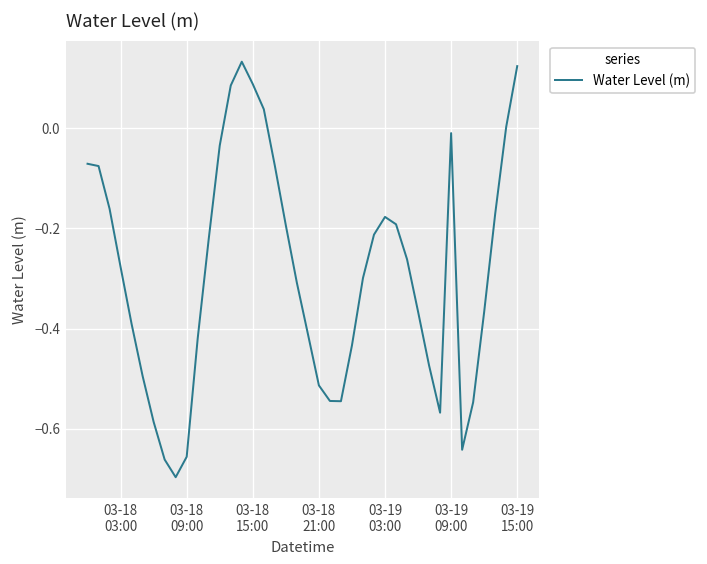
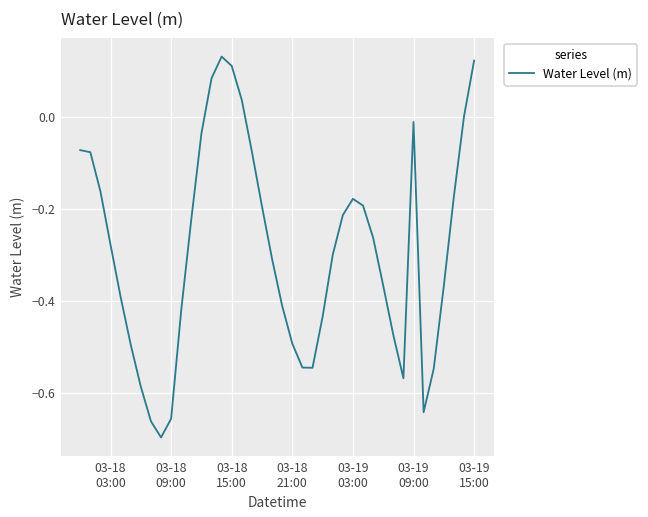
03-18 15:00: 0.09 -> 0.11
03-18 21:00: -0.51 -> -0.49
